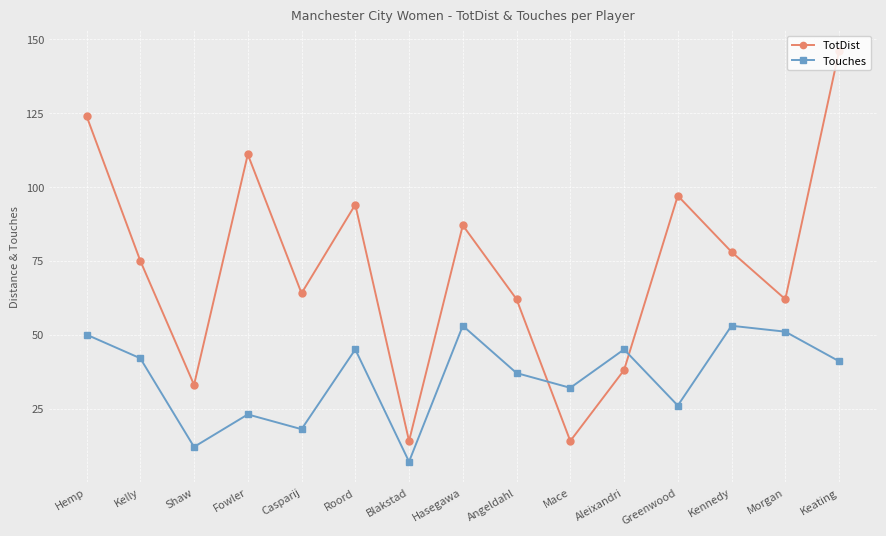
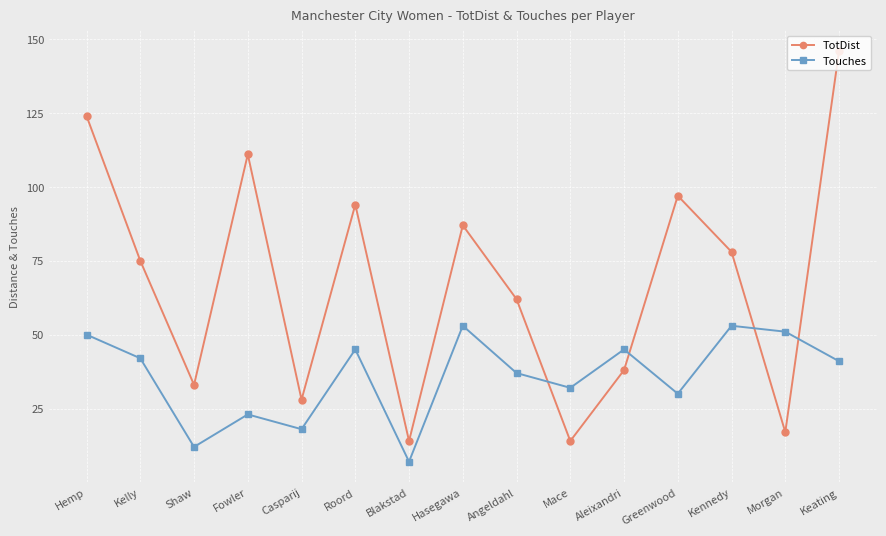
TotDist, Casparij: 64 -> 28
Touches, Greenwood: 26 -> 30
TotDist, Morgan: 62 -> 17
